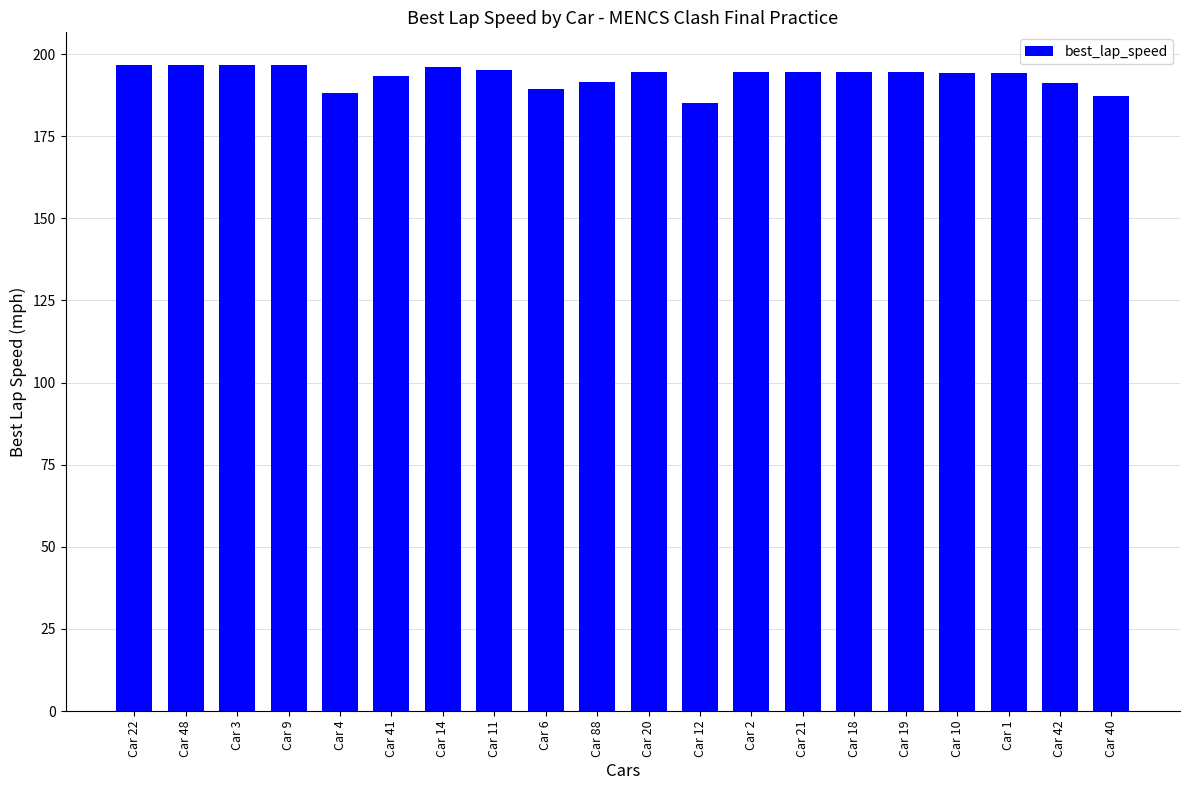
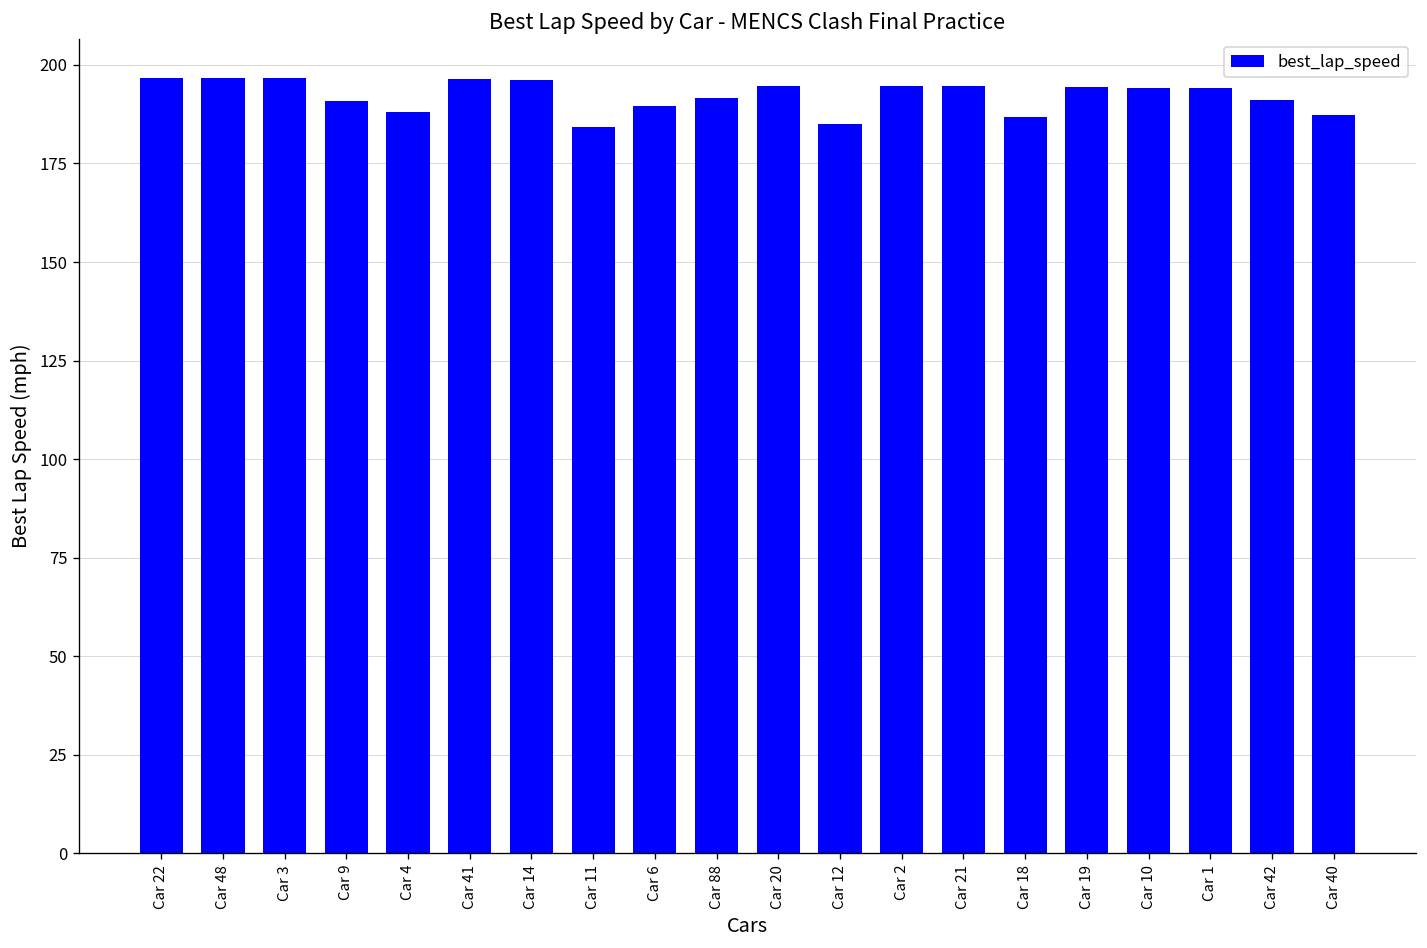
Car 9: 197 -> 191
Car 41: 193 -> 196
Car 11: 195 -> 184
Car 18: 195 -> 187
